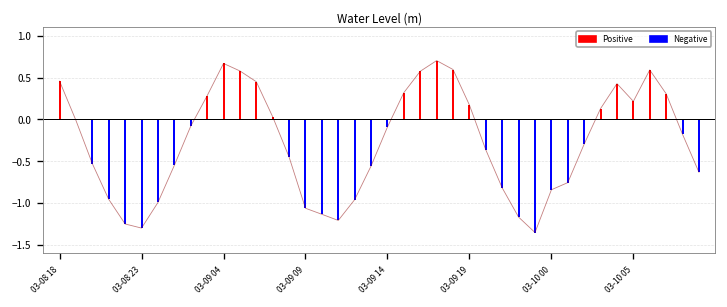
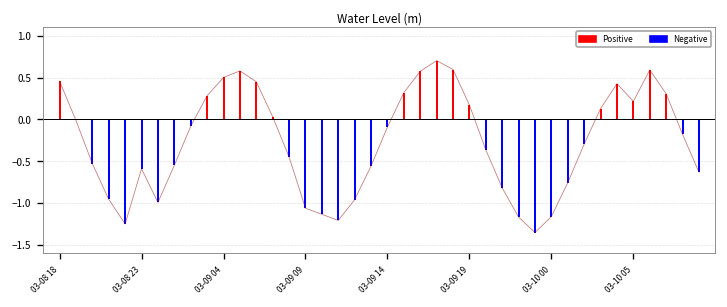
03-08 23: -1.3 -> -0.6
03-09 04: 0.7 -> 0.5
03-10 00: -0.8 -> -1.2
